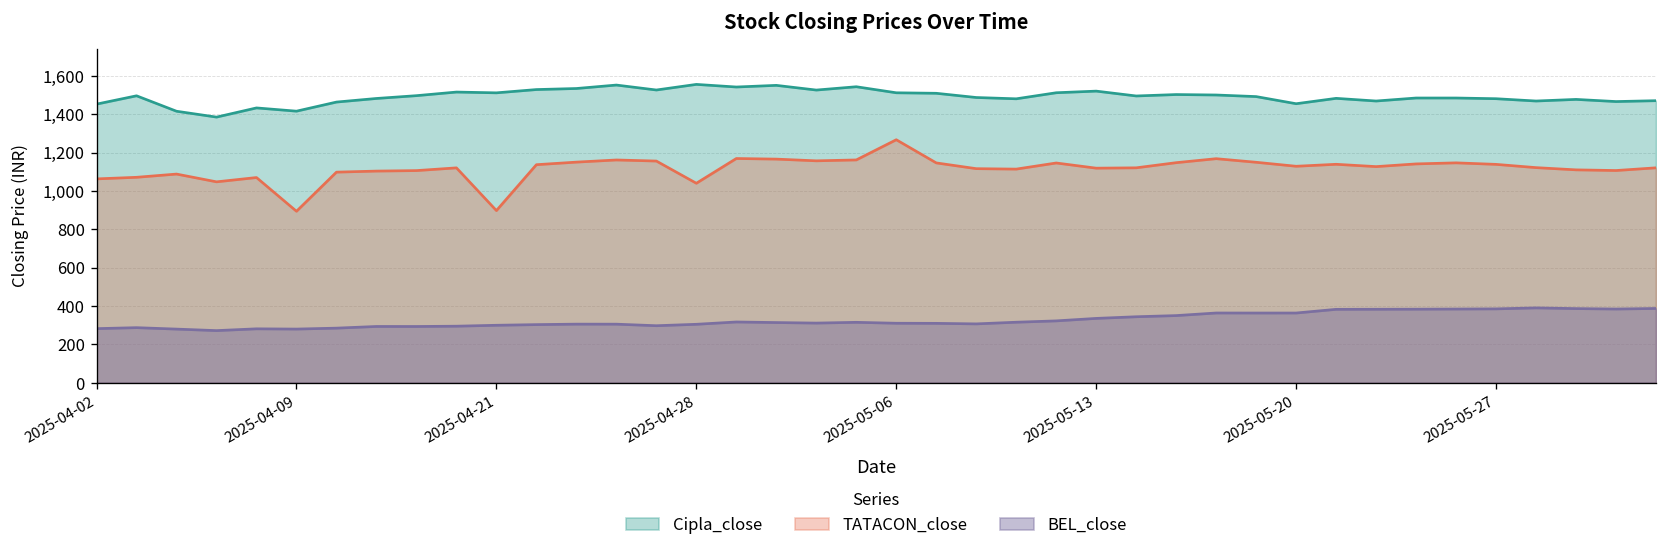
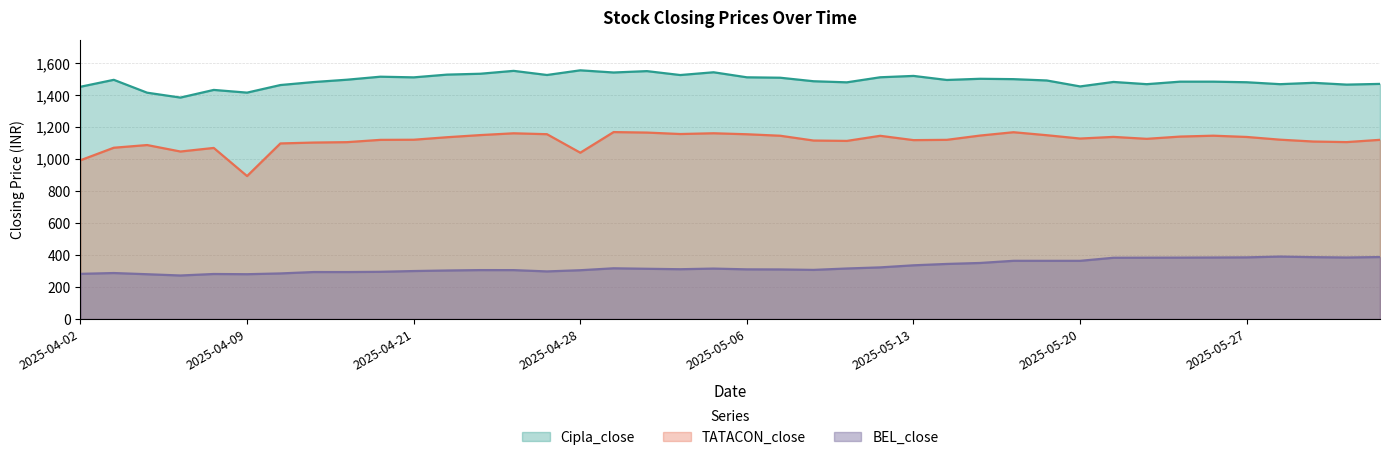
TATACON_close, 2025-04-02: 1,060 -> 990
TATACON_close, 2025-04-21: 900 -> 1,120
TATACON_close, 2025-05-06: 1,270 -> 1,160
